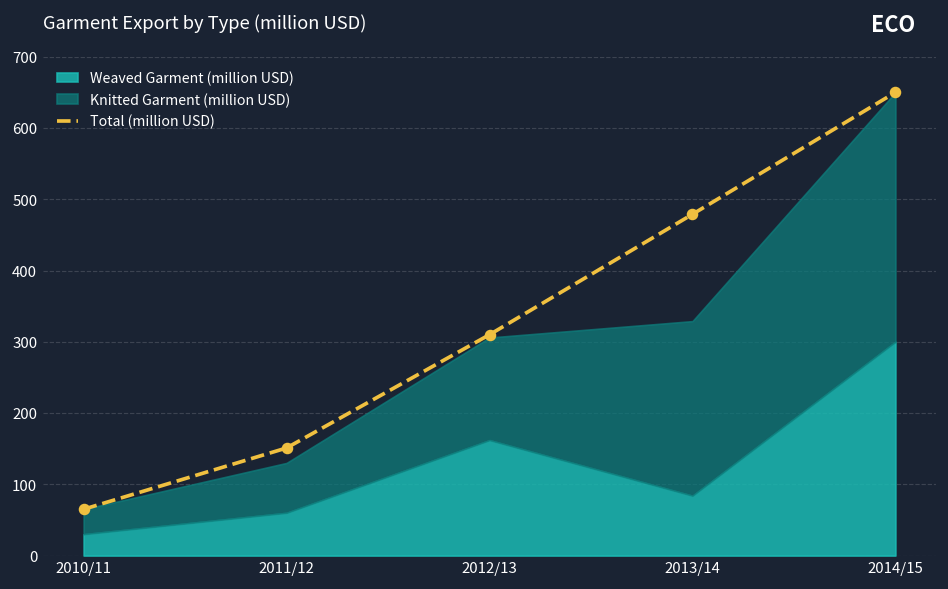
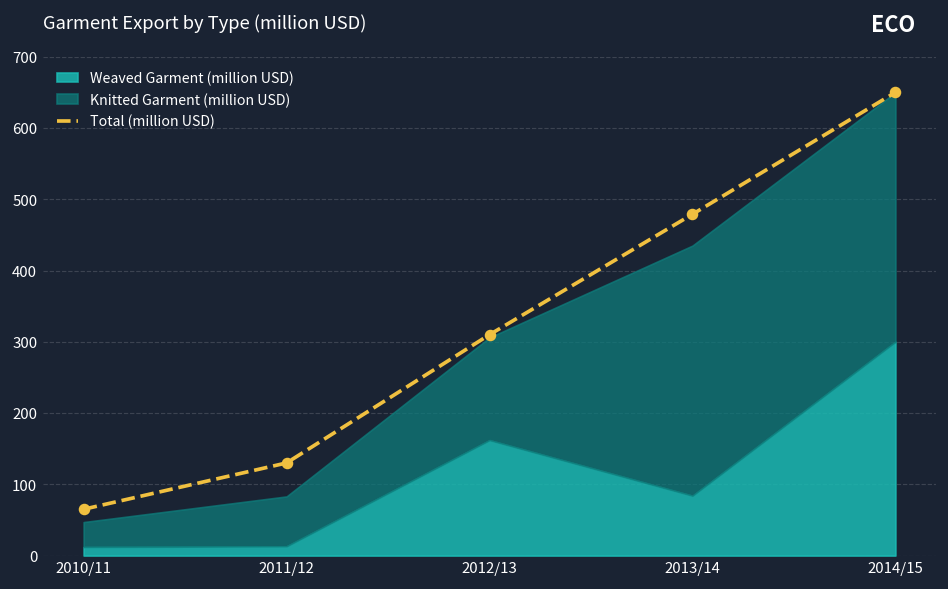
Weaved Garment (million USD), 2010/11: 30 -> 10
Total (million USD), 2011/12: 150 -> 130
Weaved Garment (million USD), 2011/12: 60 -> 10
Knitted Garment (million USD), 2013/14: 250 -> 350
